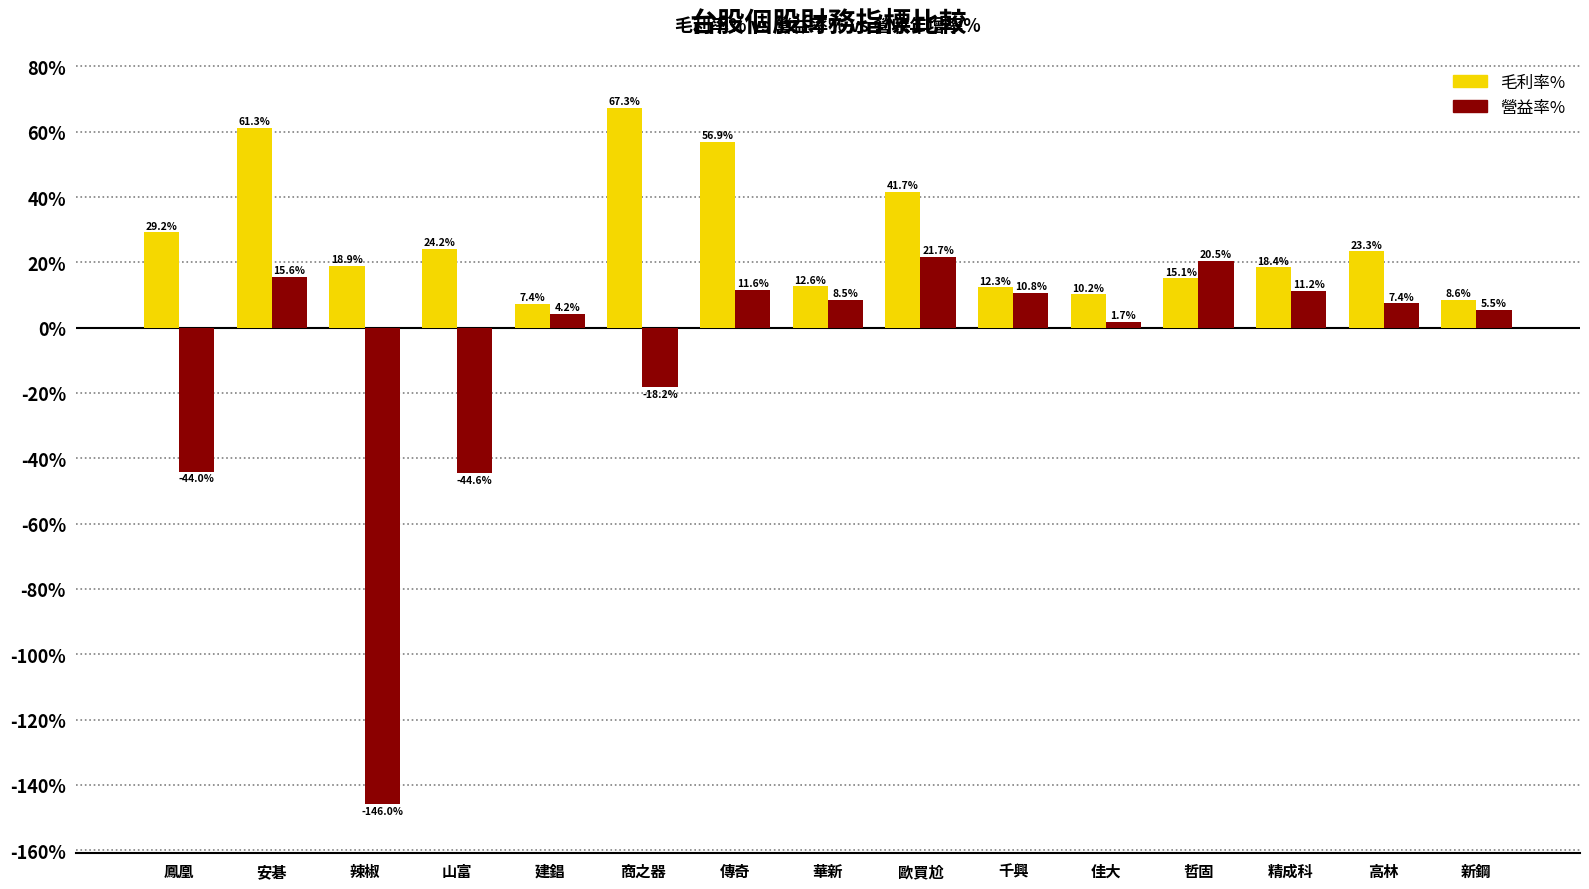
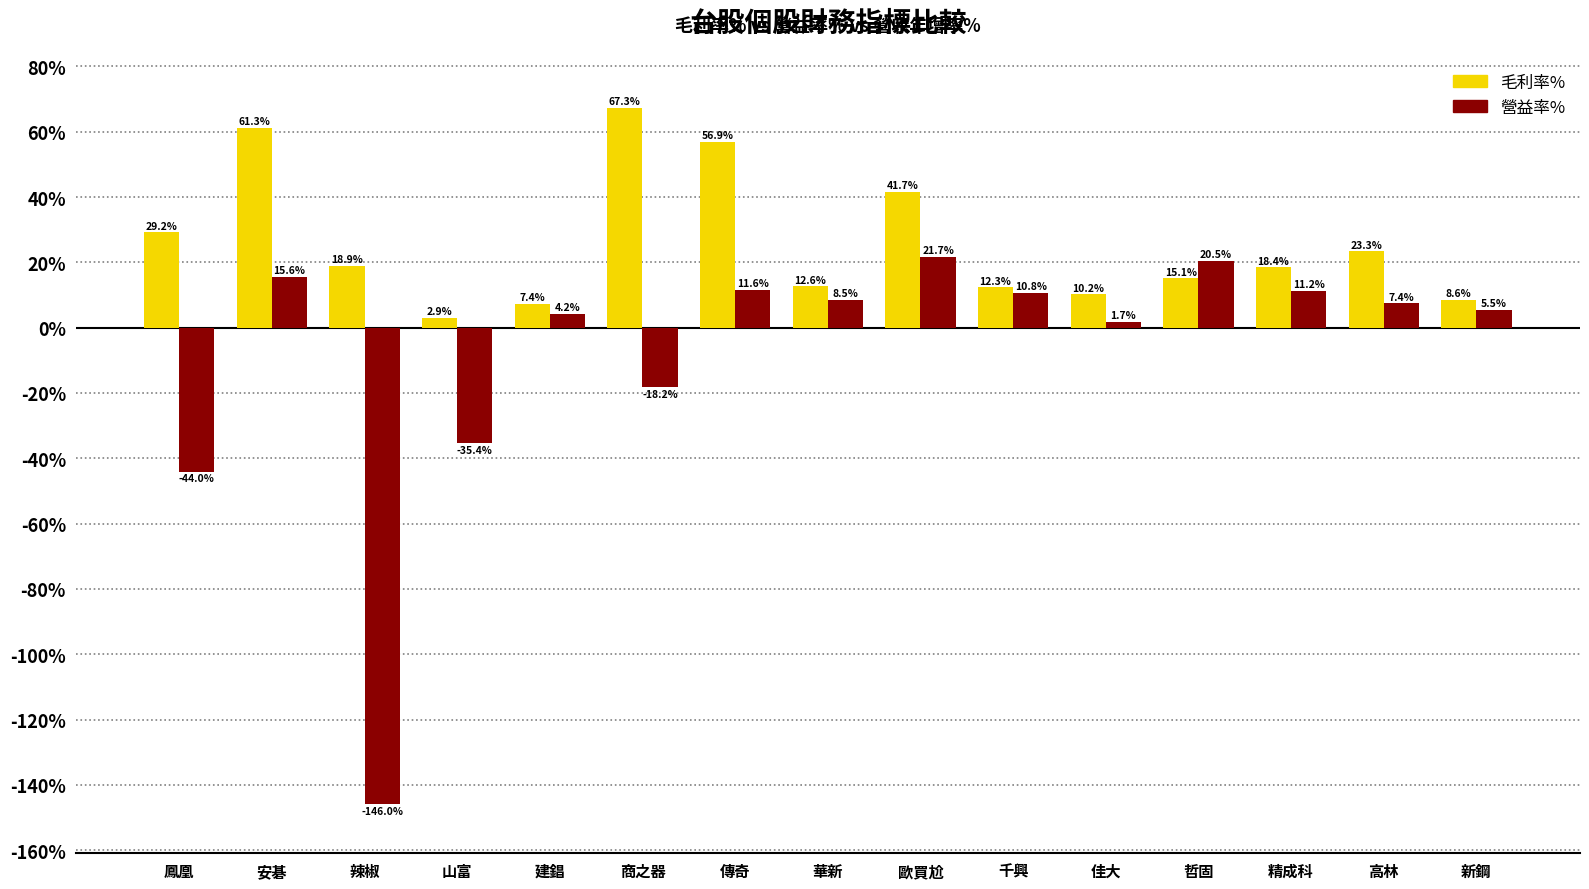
毛利率%, 山富: 24.2% -> 2.9%
營益率%, 山富: -44.6% -> -35.4%
